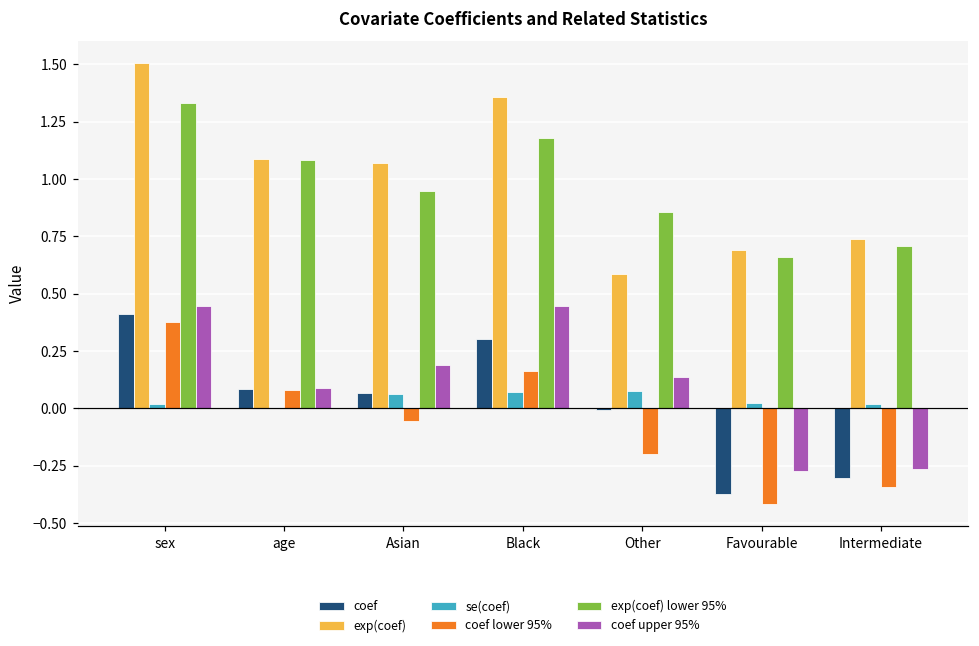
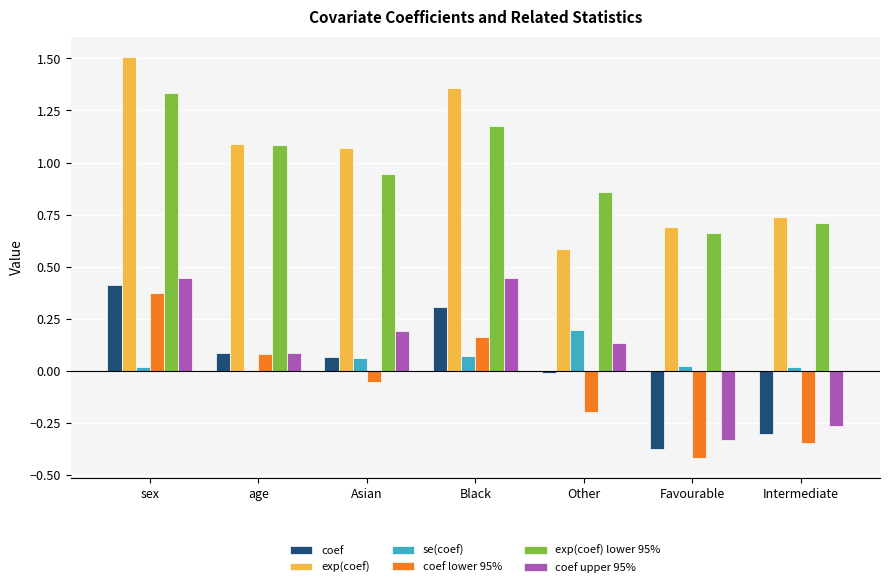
se(coef), Other: 0.07 -> 0.20
coef upper 95%, Favourable: -0.27 -> -0.33
